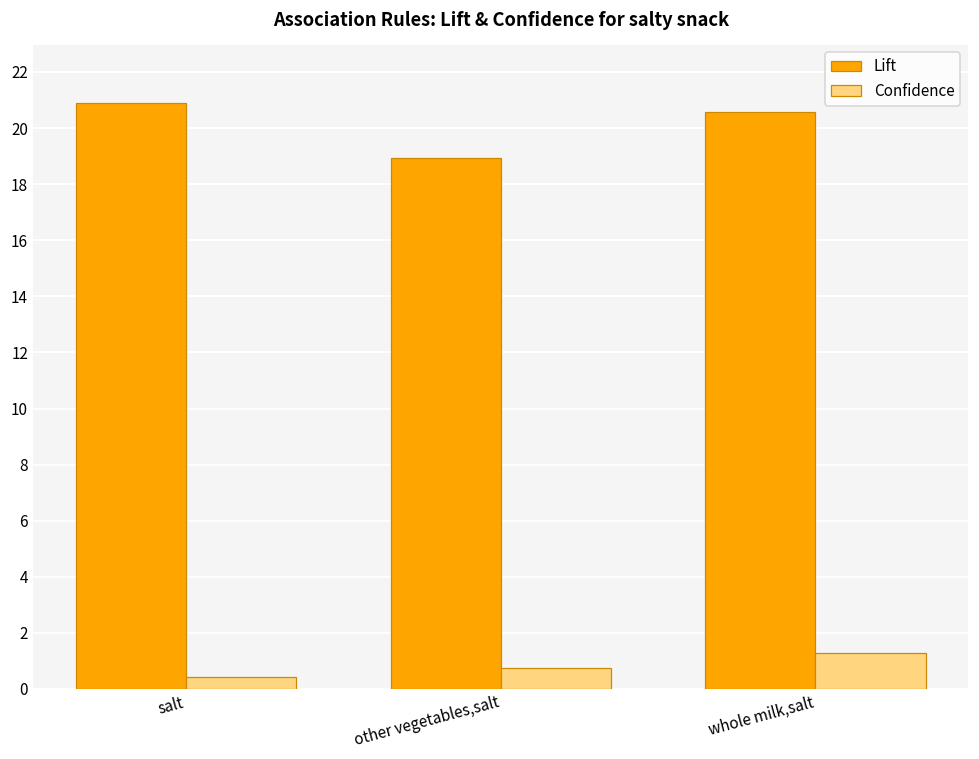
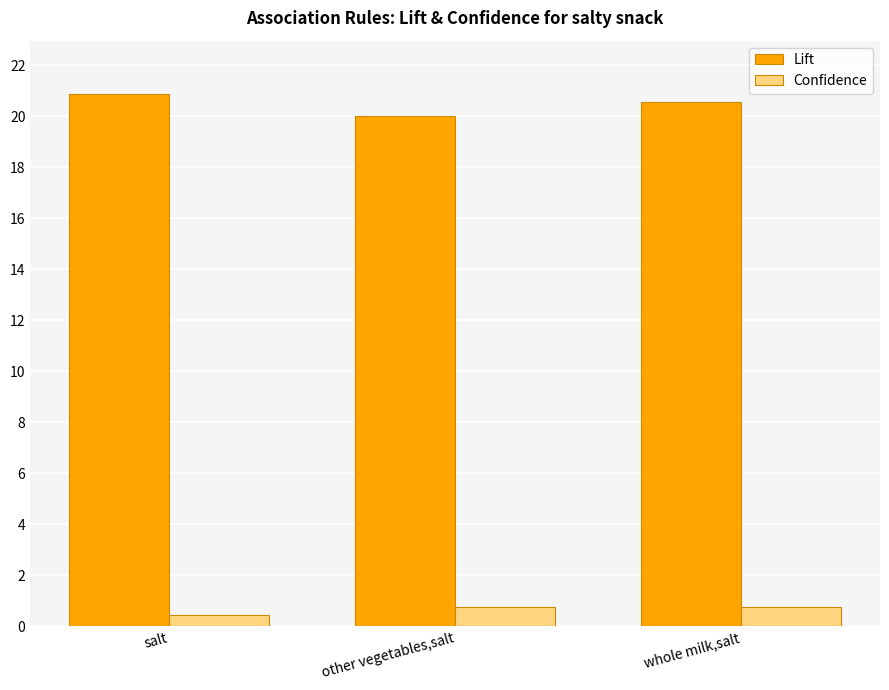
Lift, other vegetables,salt: 18.9 -> 20.0
Confidence, whole milk,salt: 1.3 -> 0.7
